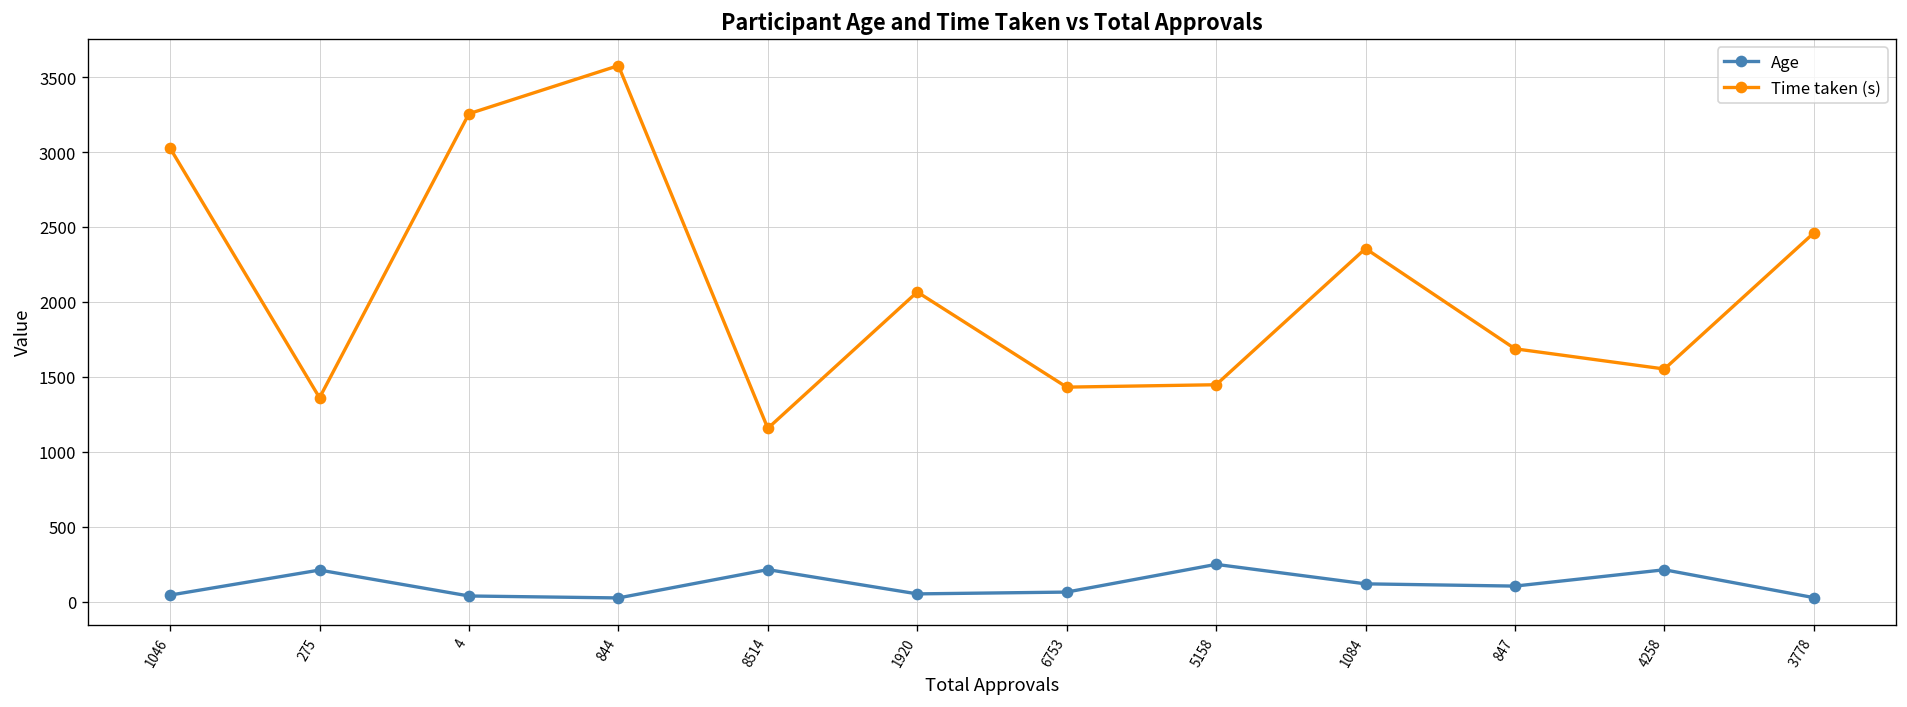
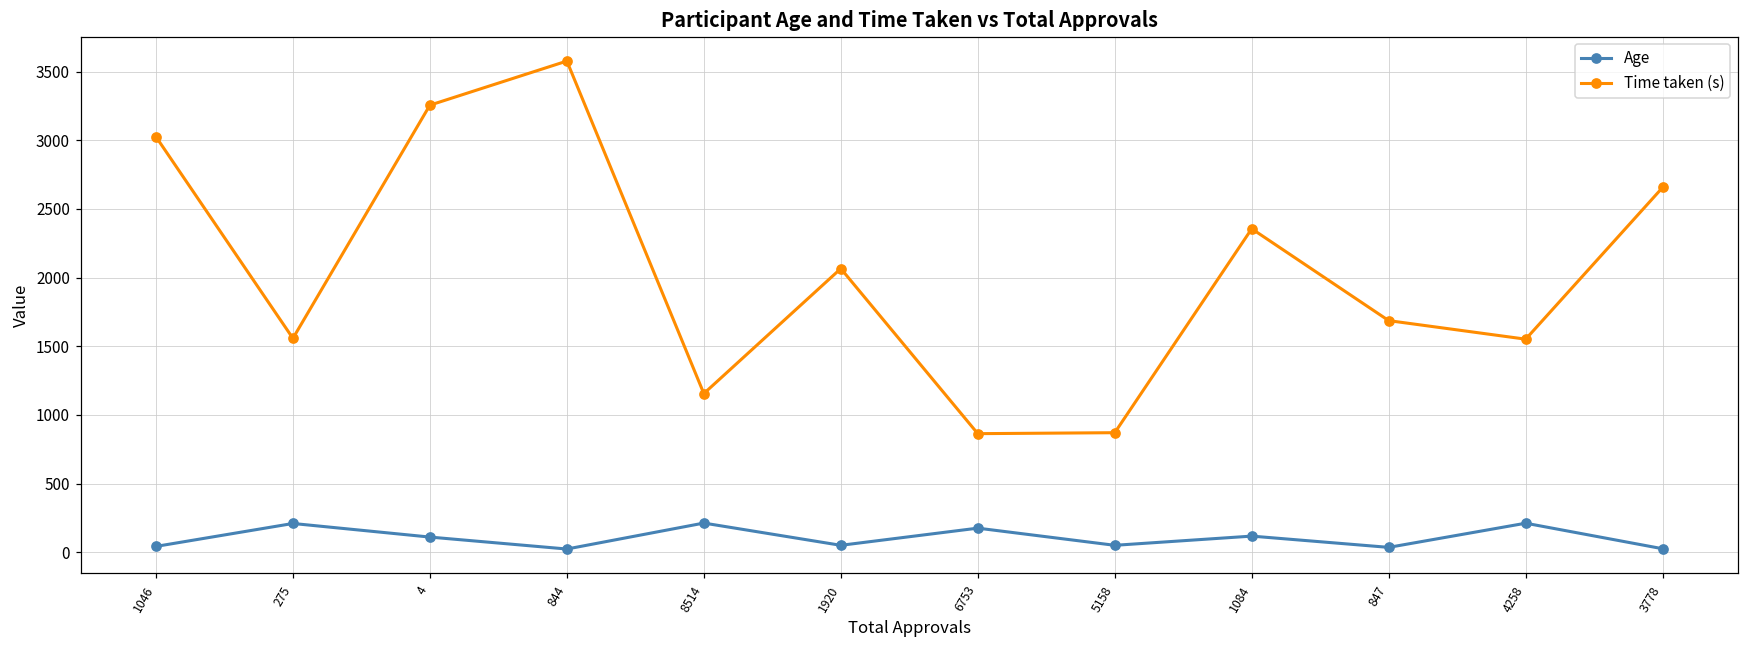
Time taken (s), 275: 1360 -> 1560
Age, 4: 40 -> 110
Age, 6753: 60 -> 180
Time taken (s), 6753: 1430 -> 860
Age, 5158: 250 -> 50
Time taken (s), 5158: 1450 -> 870
Age, 847: 100 -> 40
Time taken (s), 3778: 2460 -> 2660
